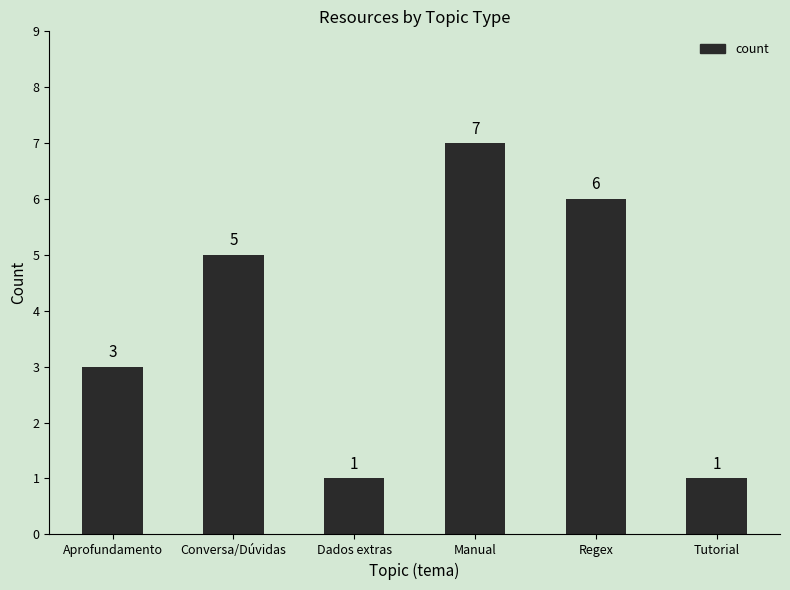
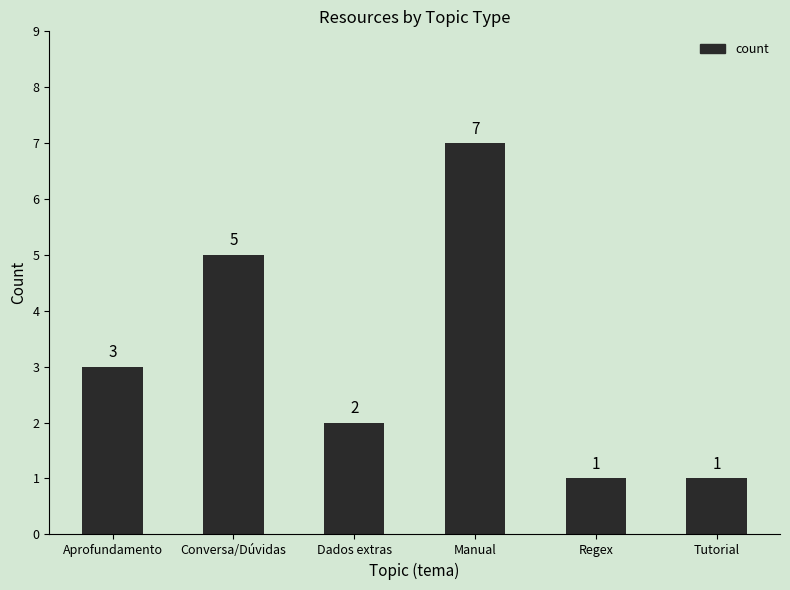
Dados extras: 1 -> 2
Regex: 6 -> 1
